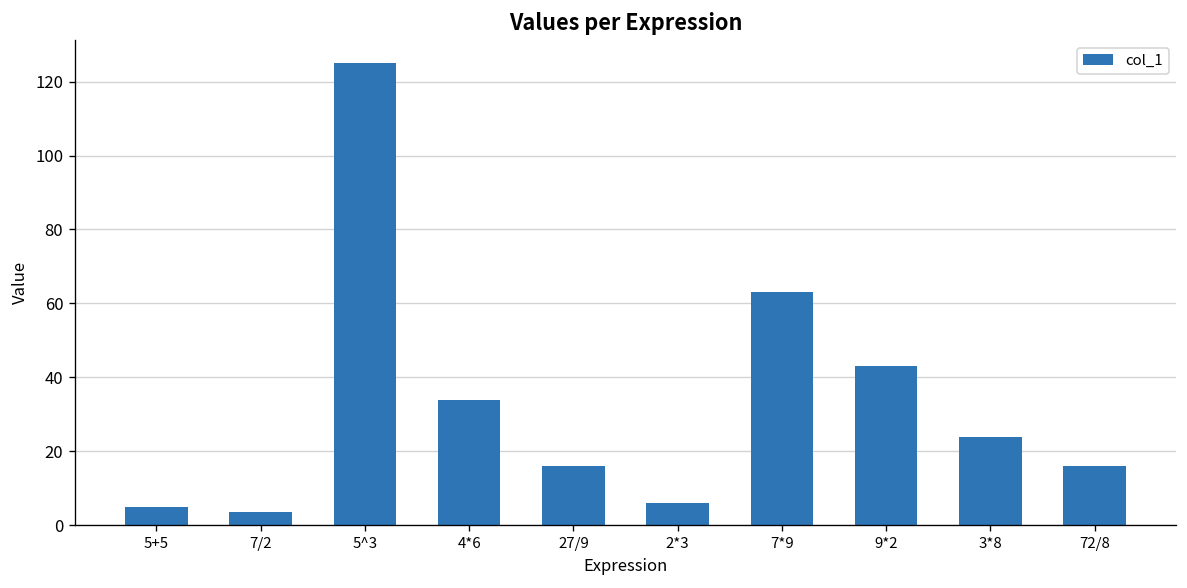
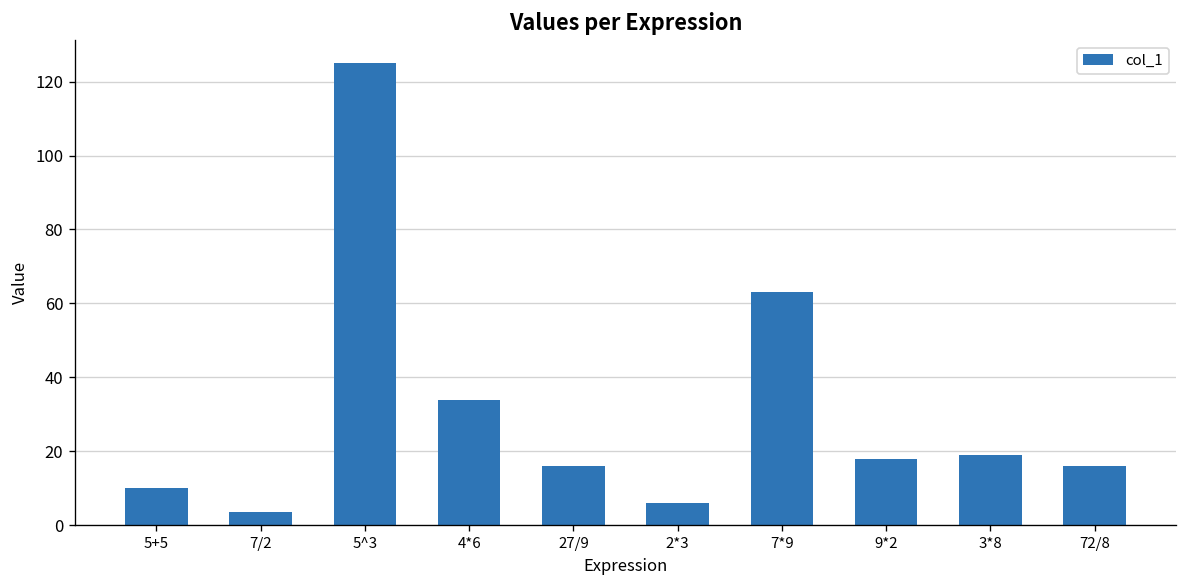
5+5: 5 -> 10
9*2: 43 -> 18
3*8: 24 -> 19
